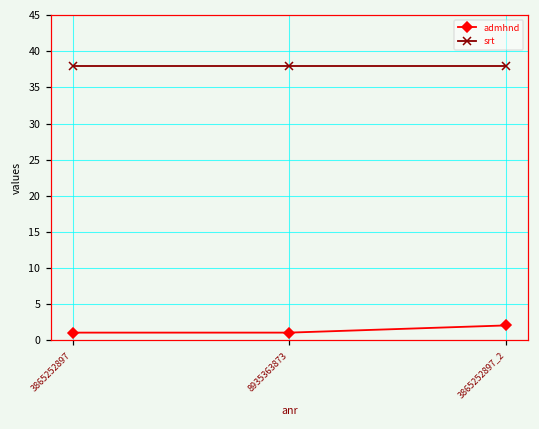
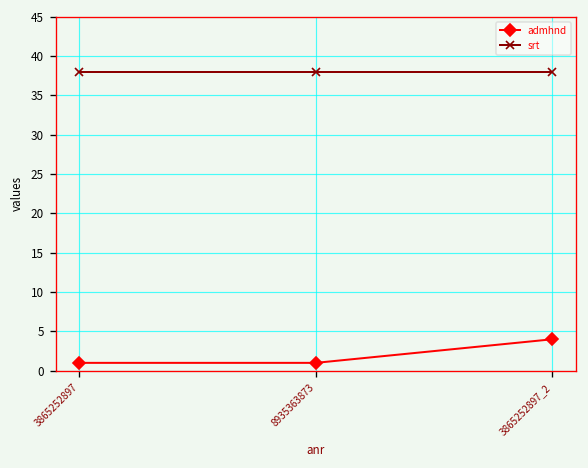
admhnd, 3865252897_2: 2 -> 4
